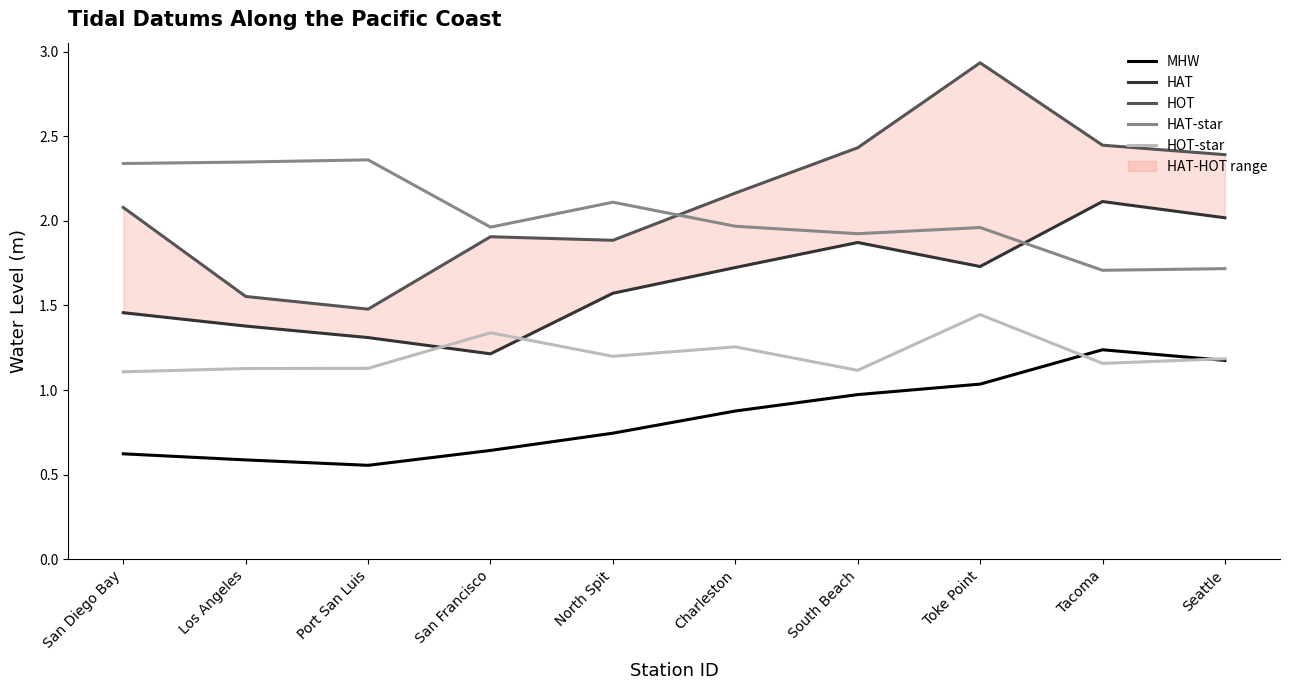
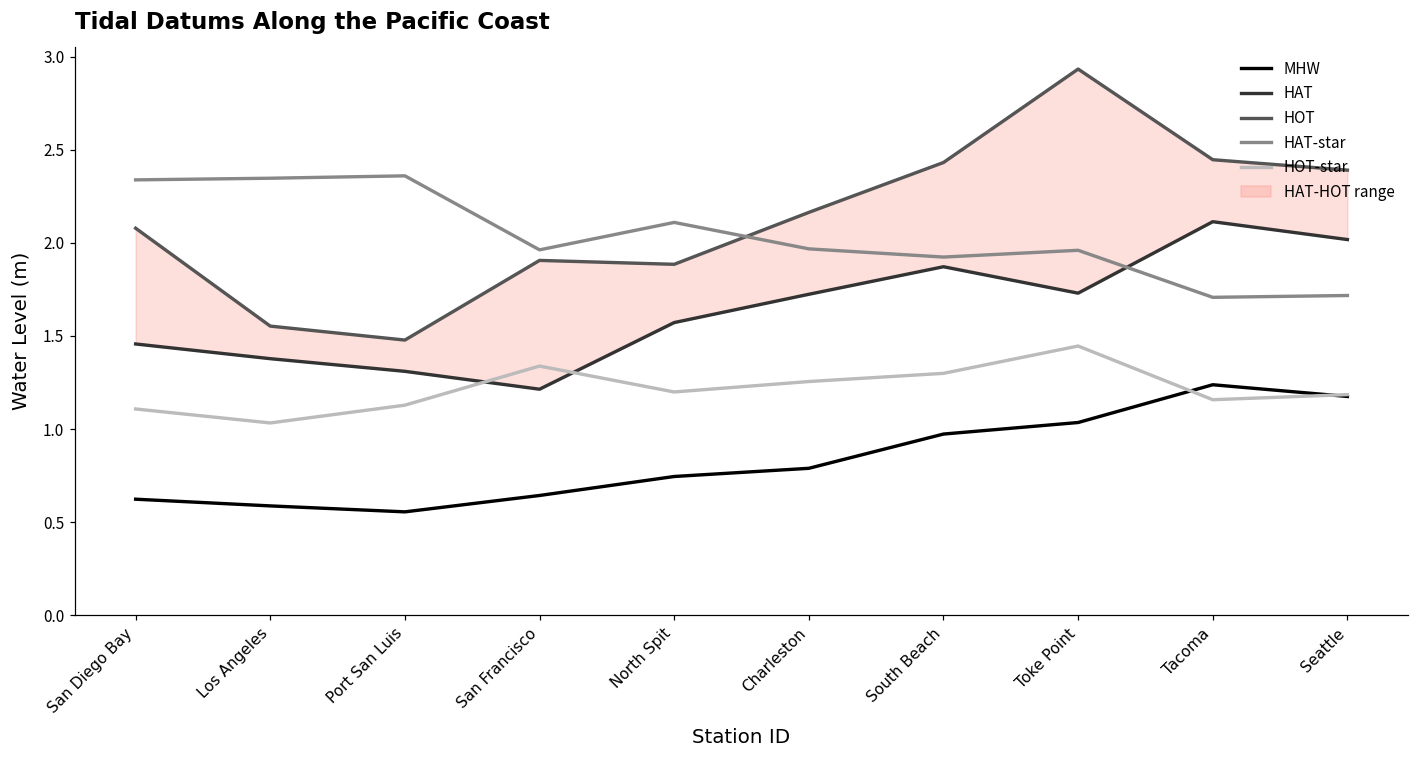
HOT-star, Los Angeles: 1.13 -> 1.03
MHW, Charleston: 0.88 -> 0.79
HOT-star, South Beach: 1.12 -> 1.30
